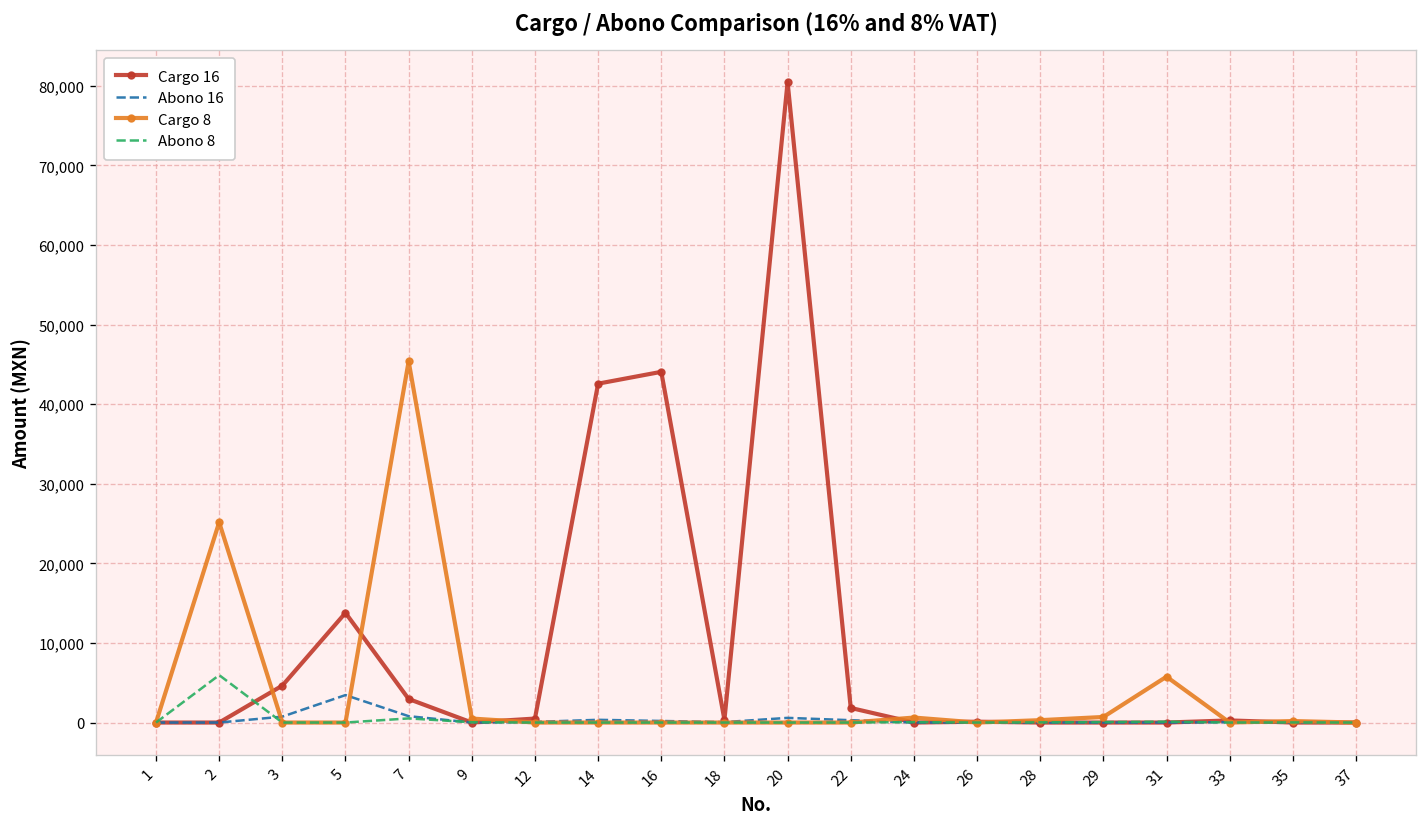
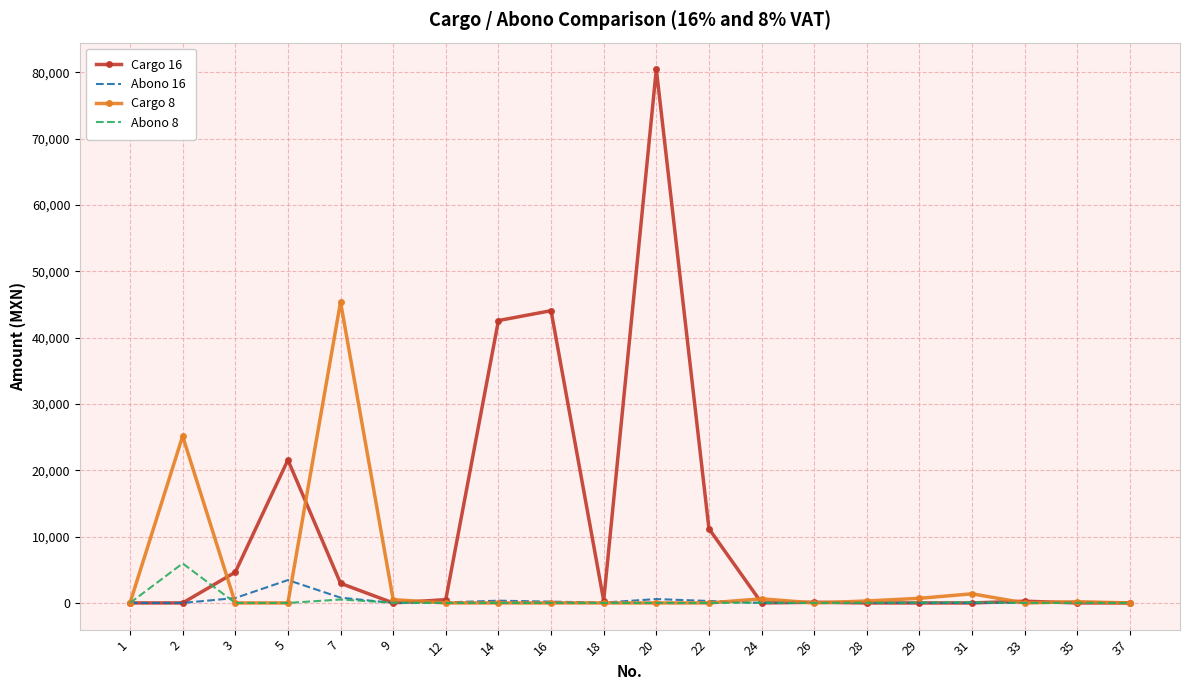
Cargo 16, 5: 14,000 -> 22,000
Cargo 16, 22: 2,000 -> 11,000
Cargo 8, 31: 6,000 -> 1,000
